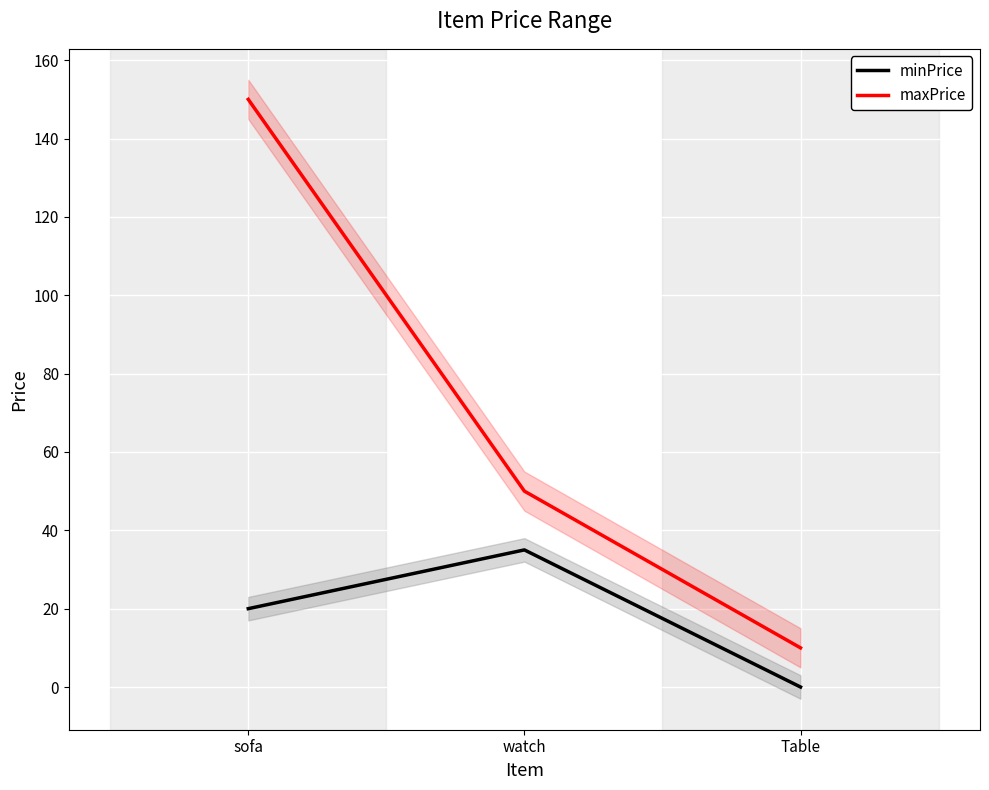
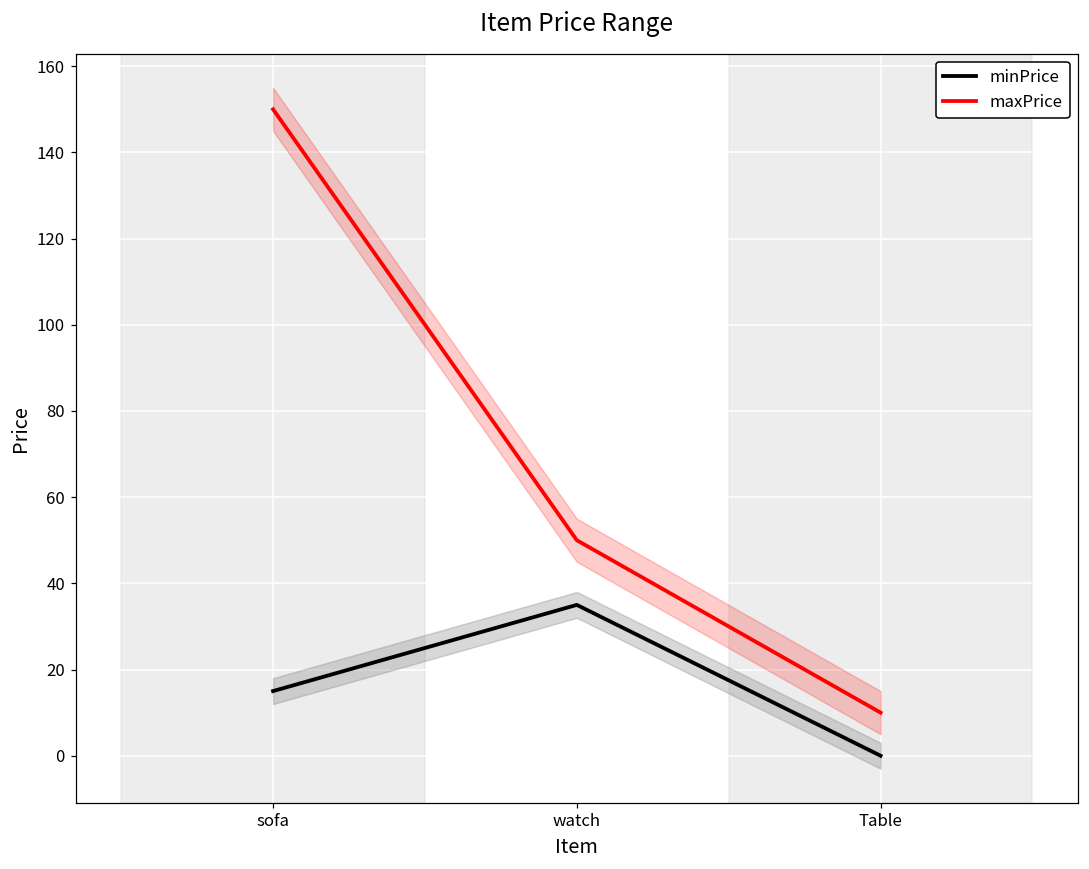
minPrice, sofa: 20 -> 15
